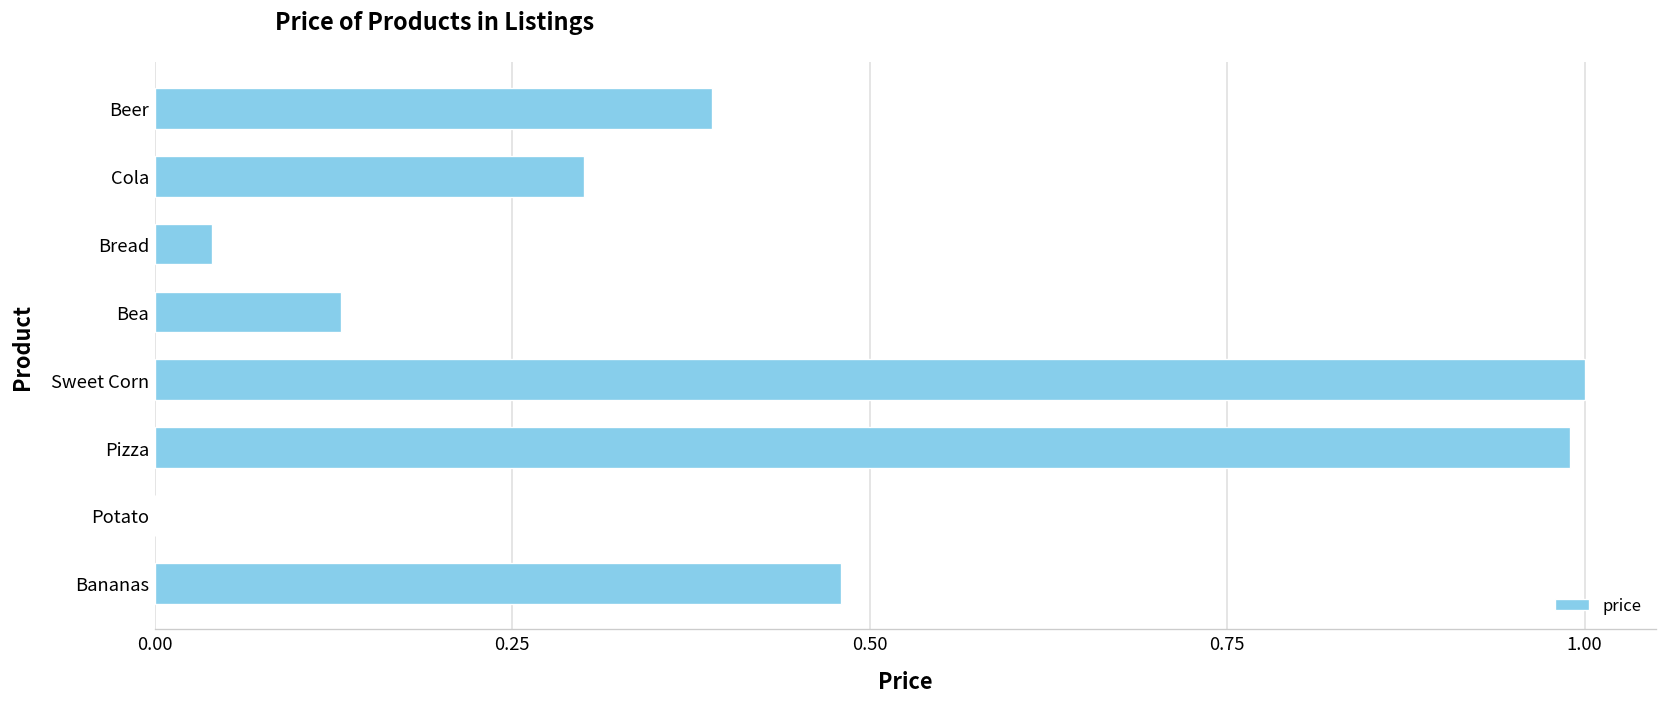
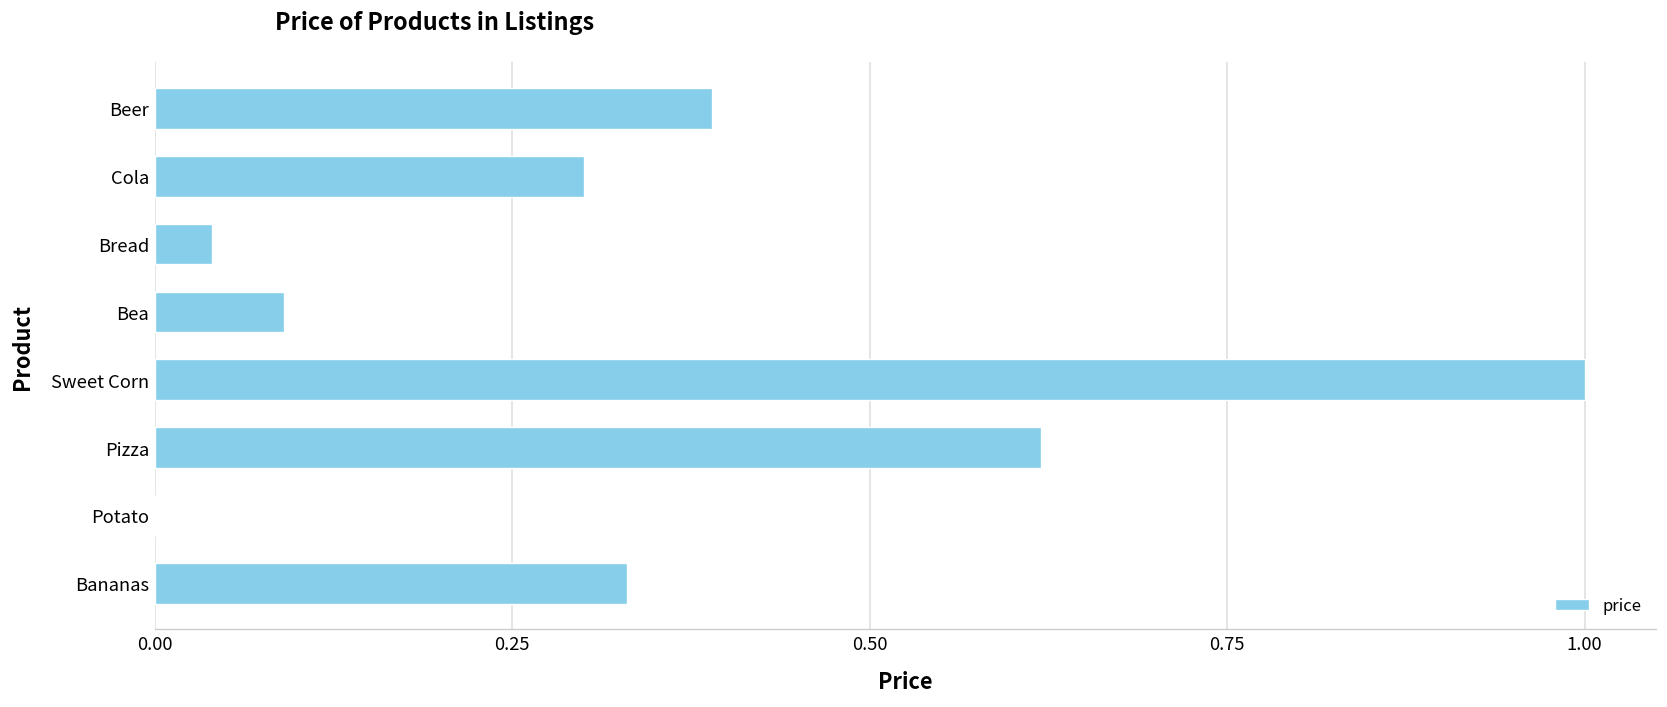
Bea: 0.13 -> 0.09
Pizza: 0.99 -> 0.62
Bananas: 0.48 -> 0.33
